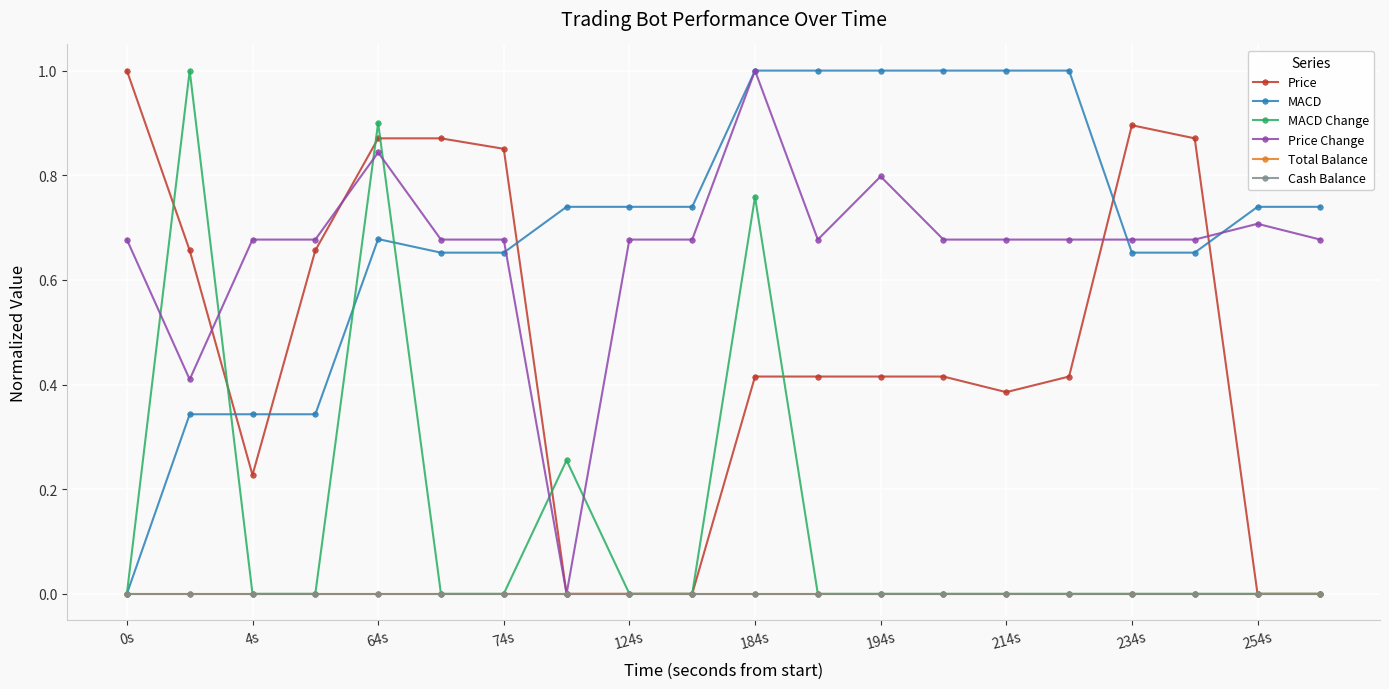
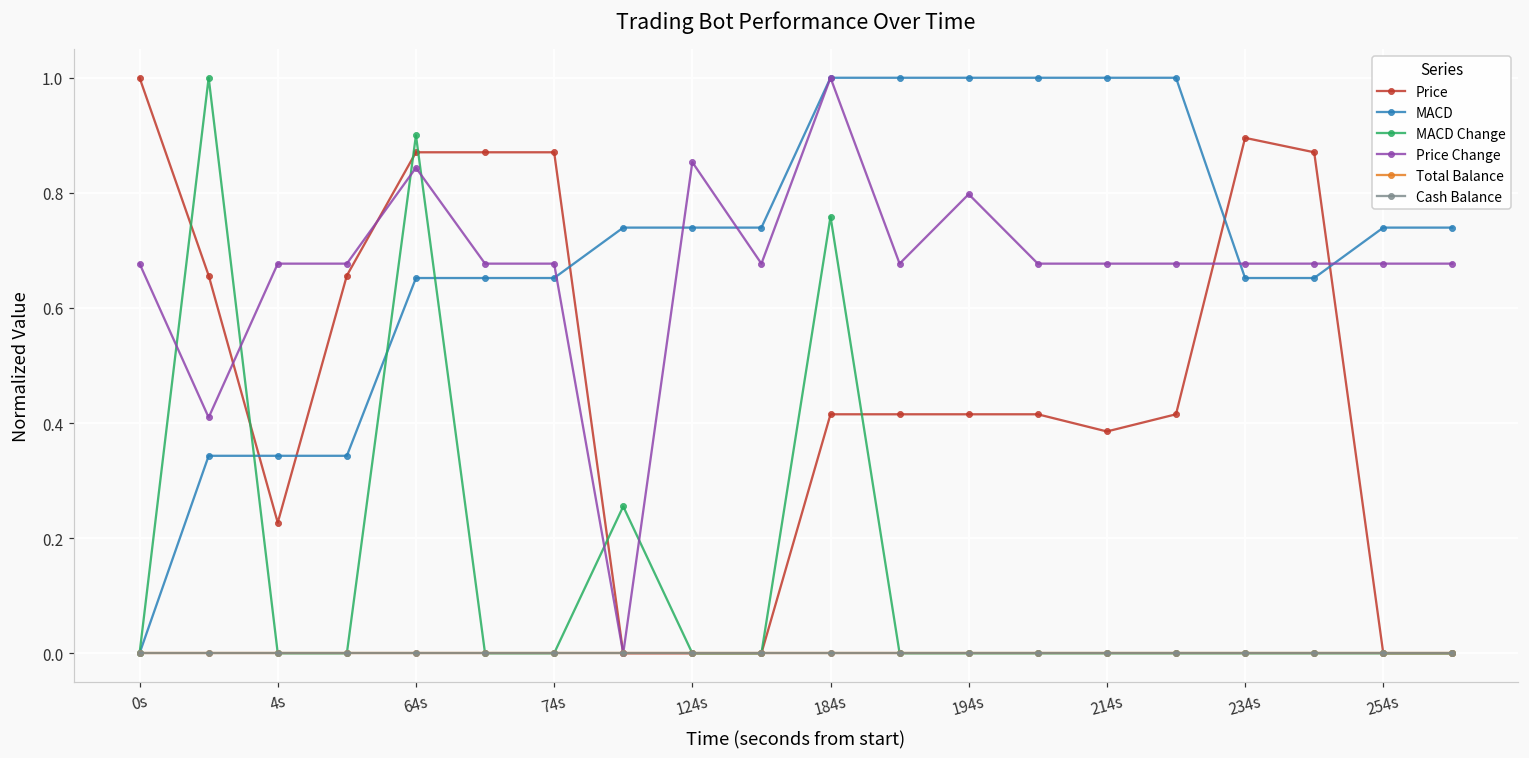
MACD, 64s: 0.68 -> 0.65
Price, 74s: 0.85 -> 0.87
Price Change, 124s: 0.68 -> 0.85
Price Change, 254s: 0.71 -> 0.68
